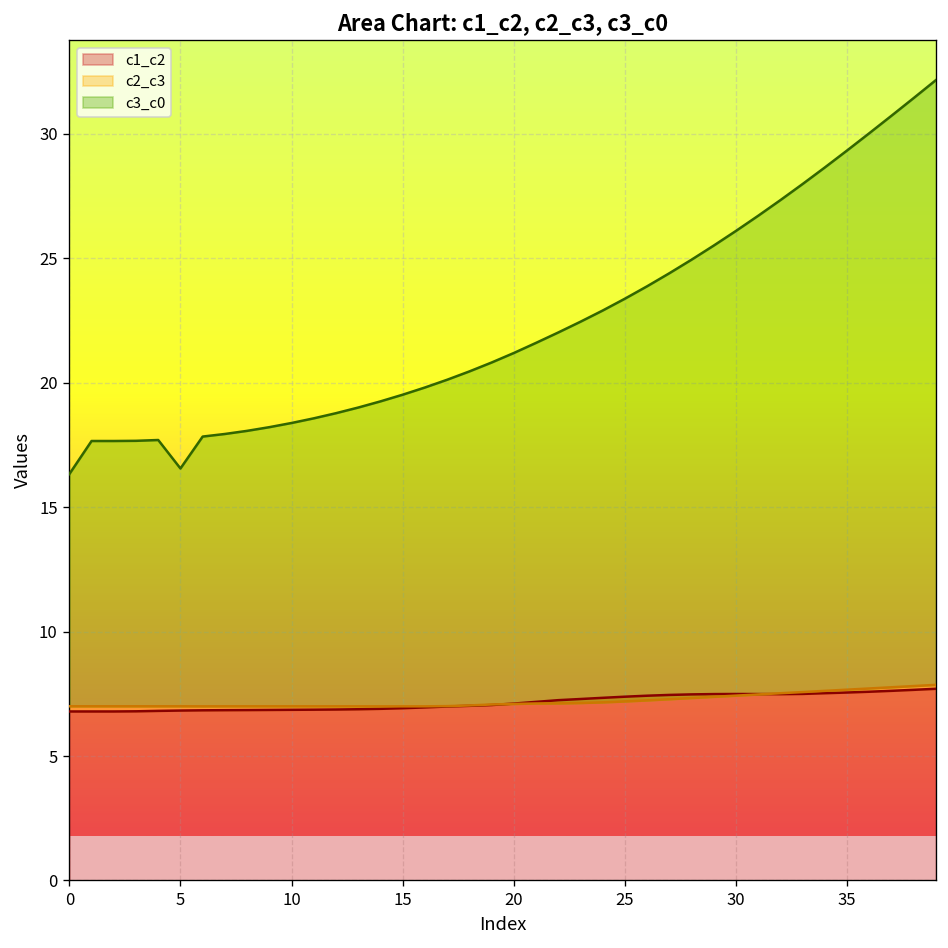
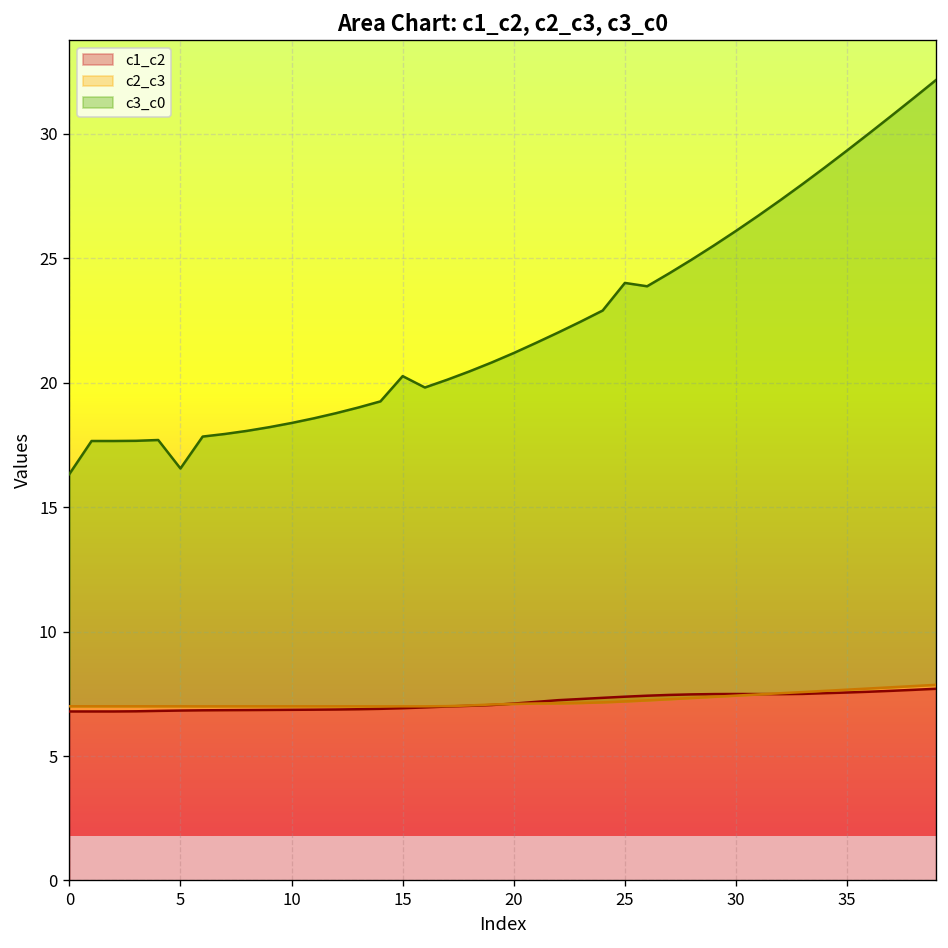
c3_c0, 15: 19.5 -> 20.3
c3_c0, 25: 23.4 -> 24.0
